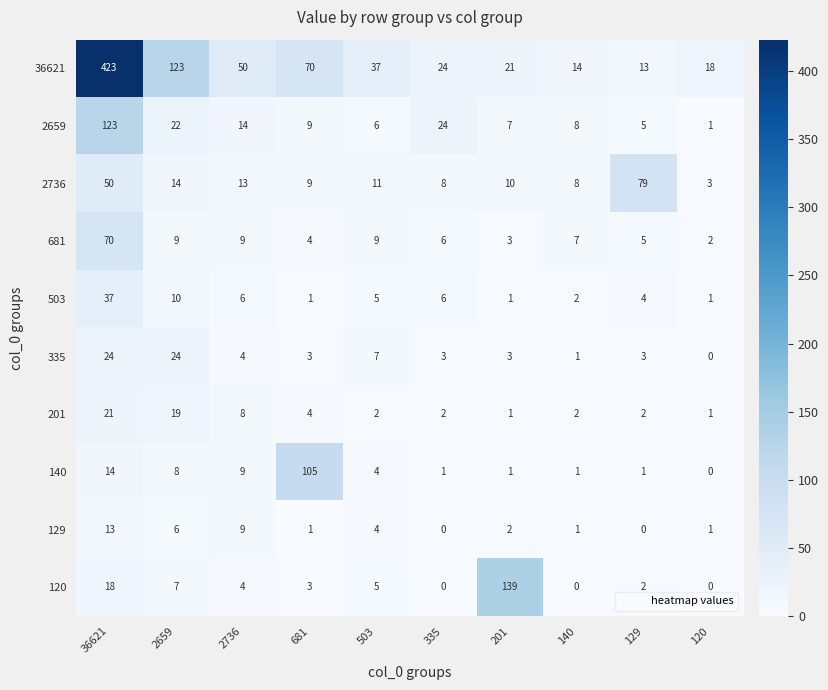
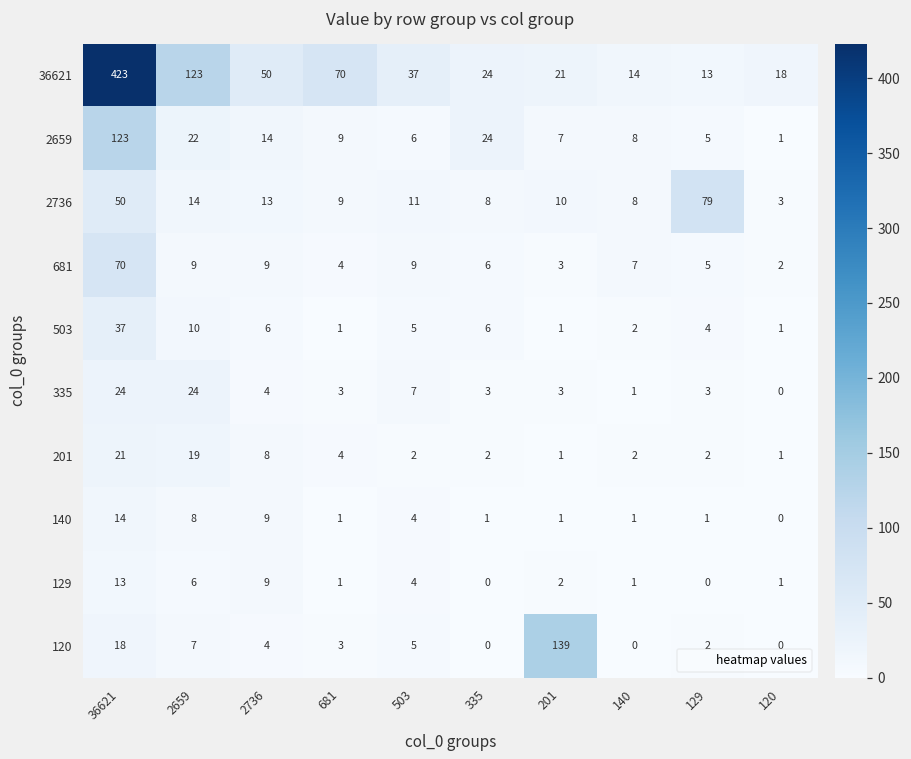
140, 681: 105 -> 1
